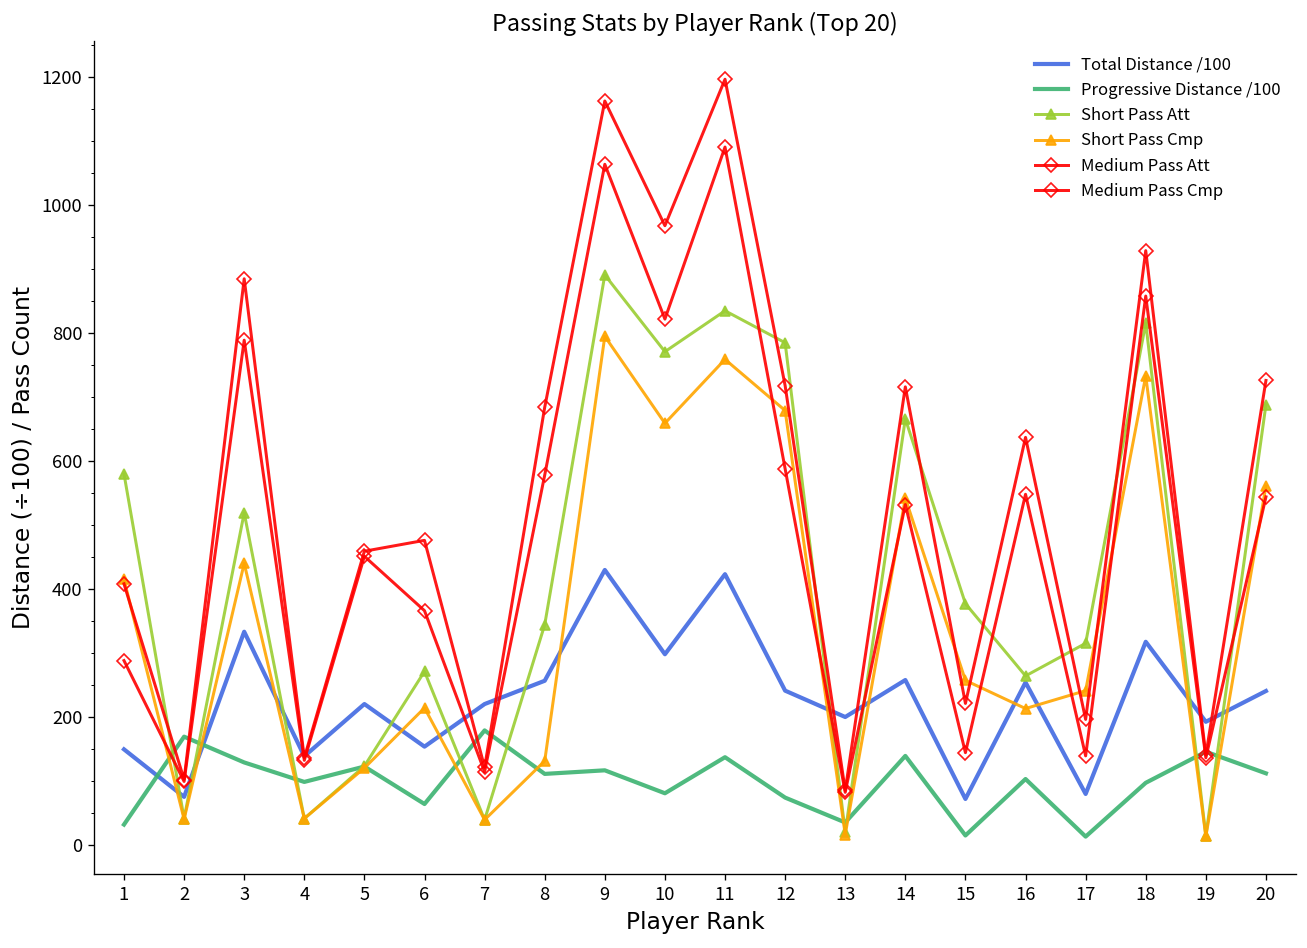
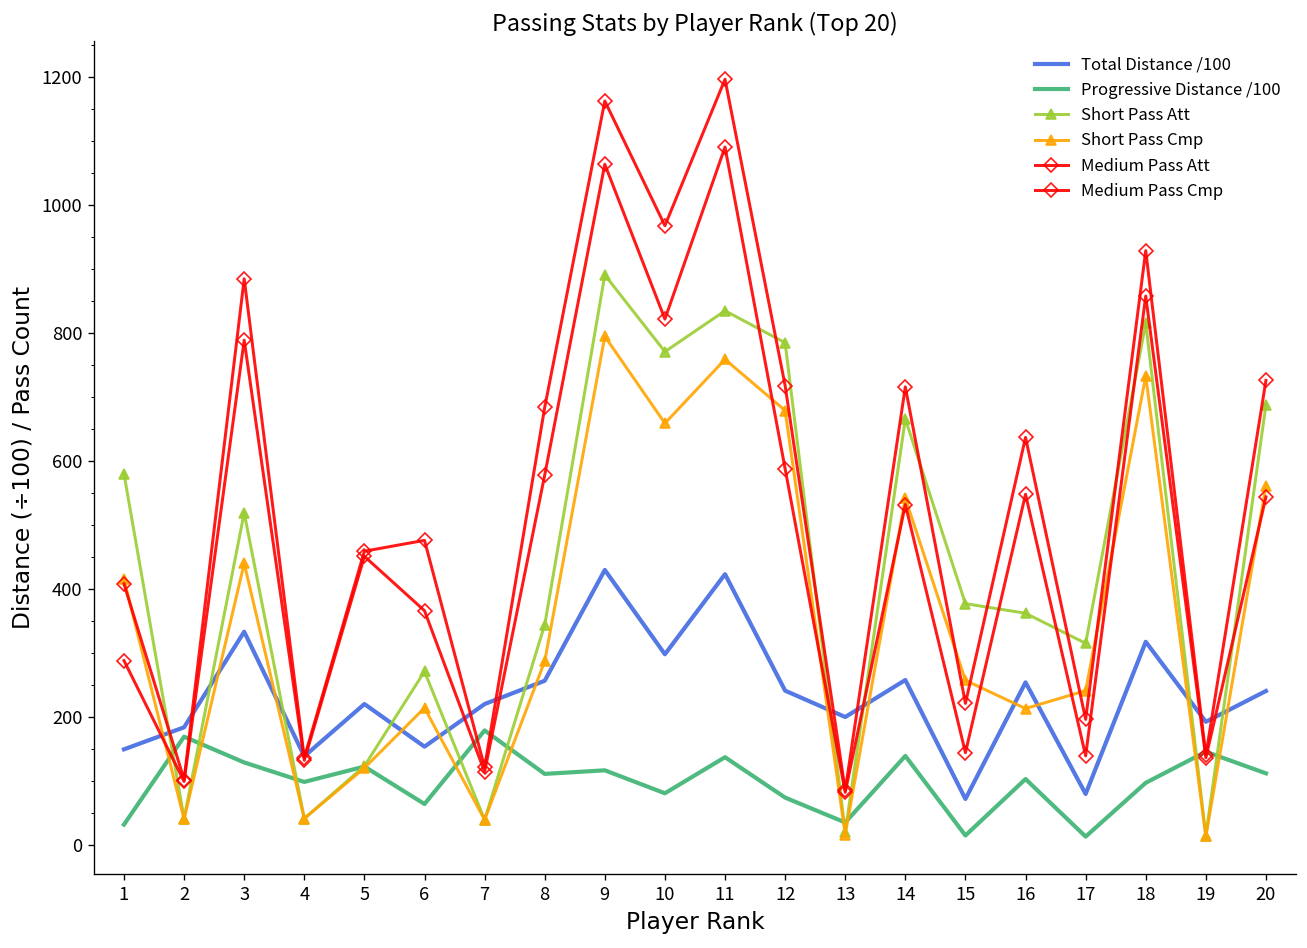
Total Distance /100, 2: 70 -> 180
Short Pass Cmp, 8: 130 -> 290
Short Pass Att, 16: 260 -> 360
